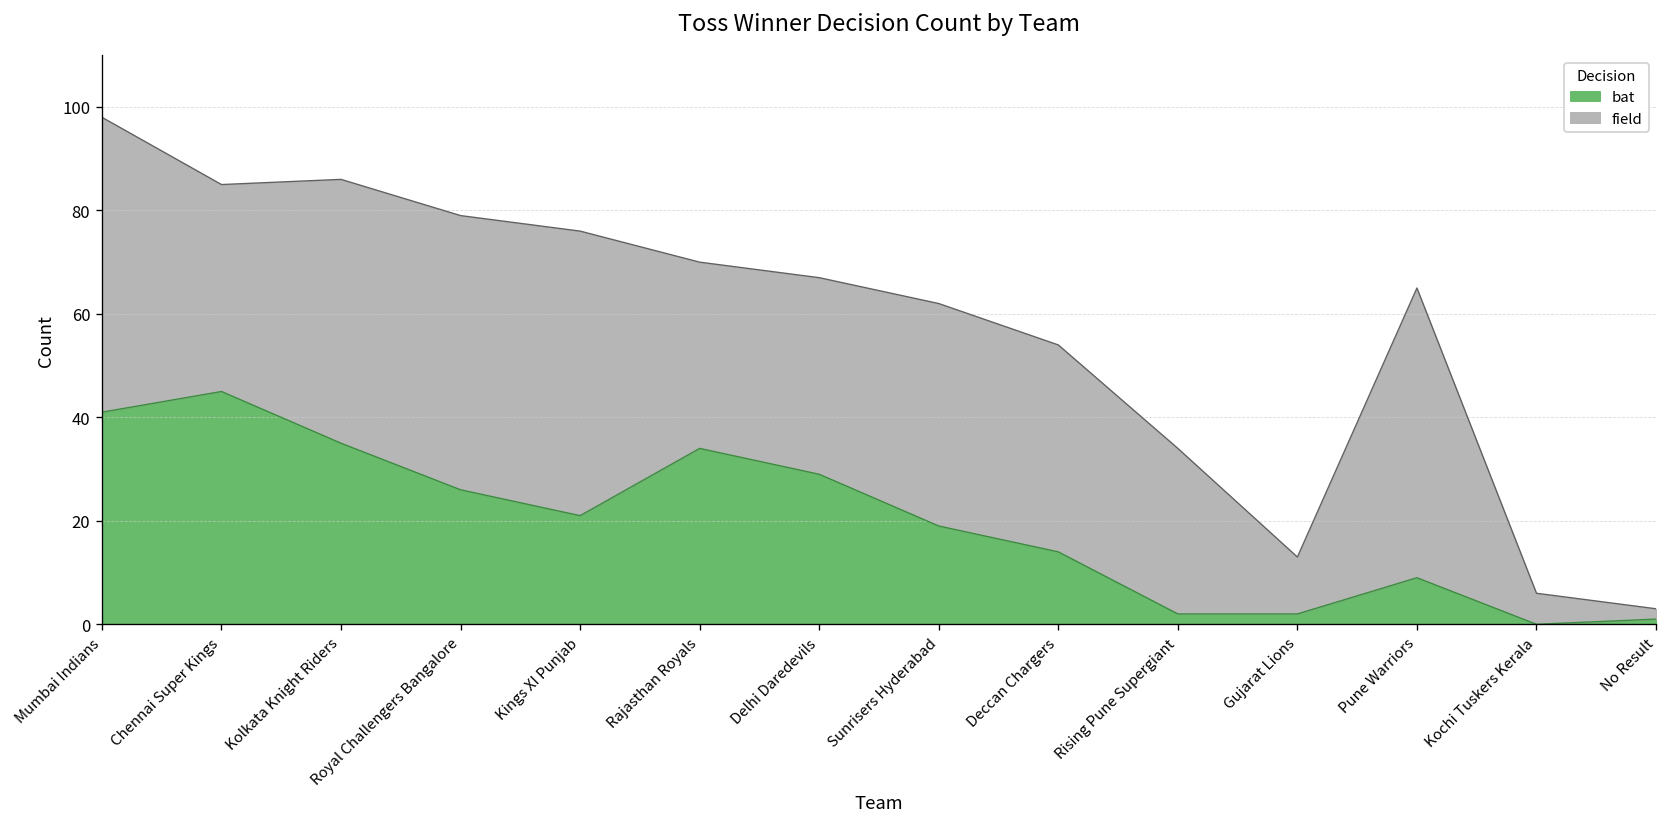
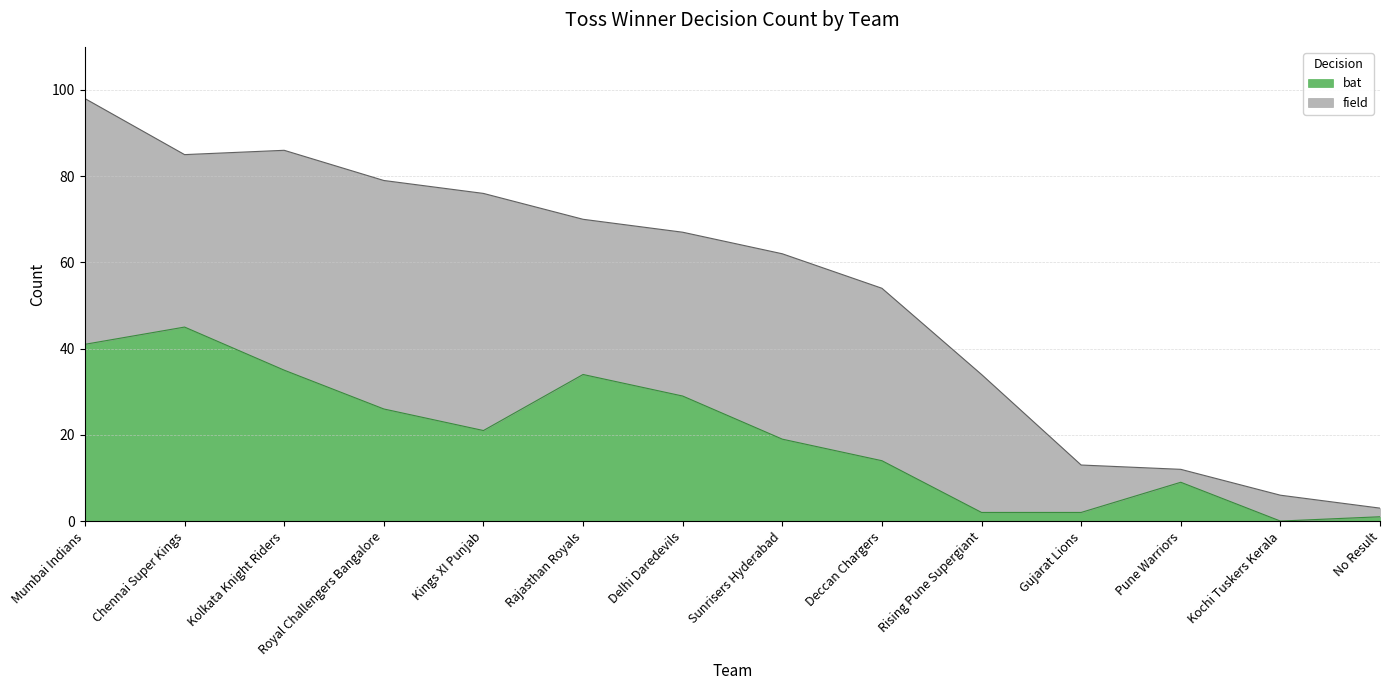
field, Pune Warriors: 56 -> 3
